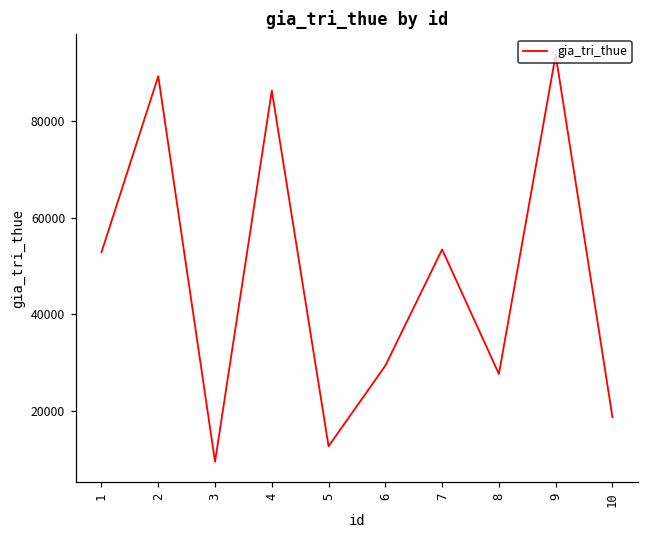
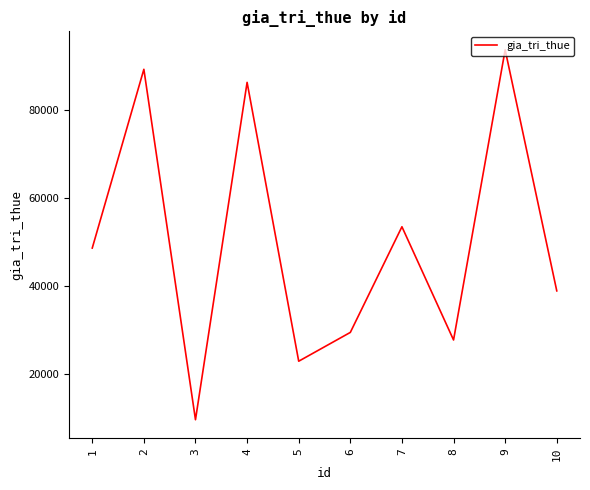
1: 53000 -> 49000
5: 13000 -> 23000
10: 19000 -> 39000
